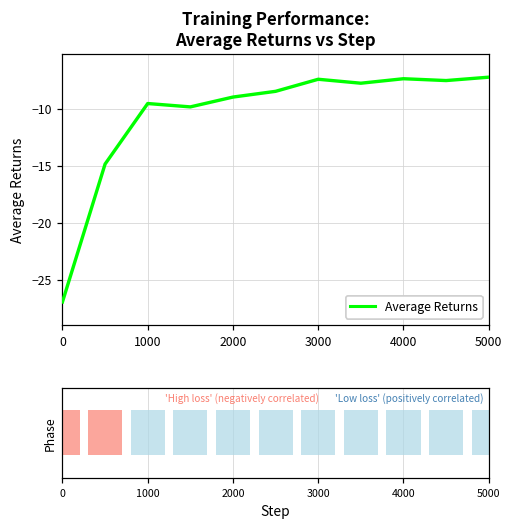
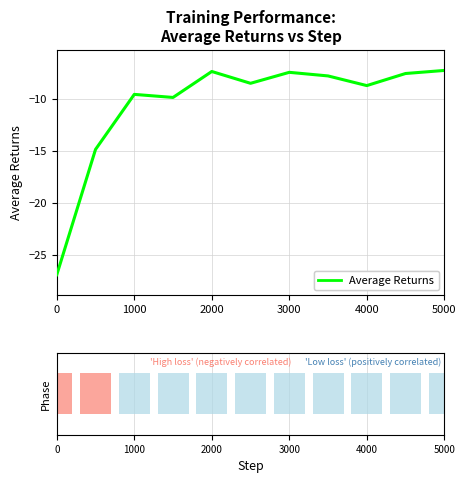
Training Performance: Average Returns vs Step, 2000: -9.0 -> -7.3
Training Performance: Average Returns vs Step, 4000: -7.4 -> -8.7
